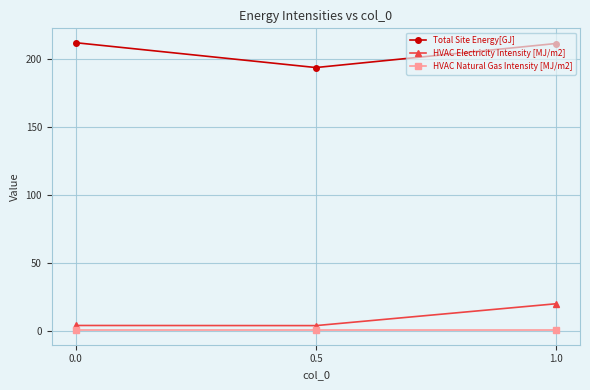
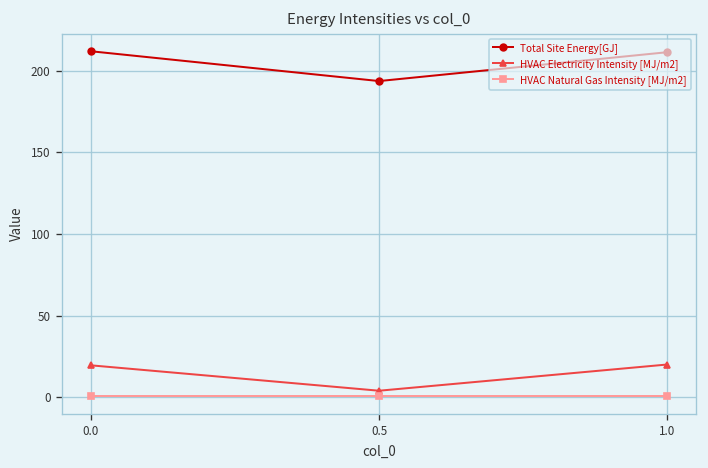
HVAC Electricity Intensity [MJ/m2], 0.0: 4 -> 20
